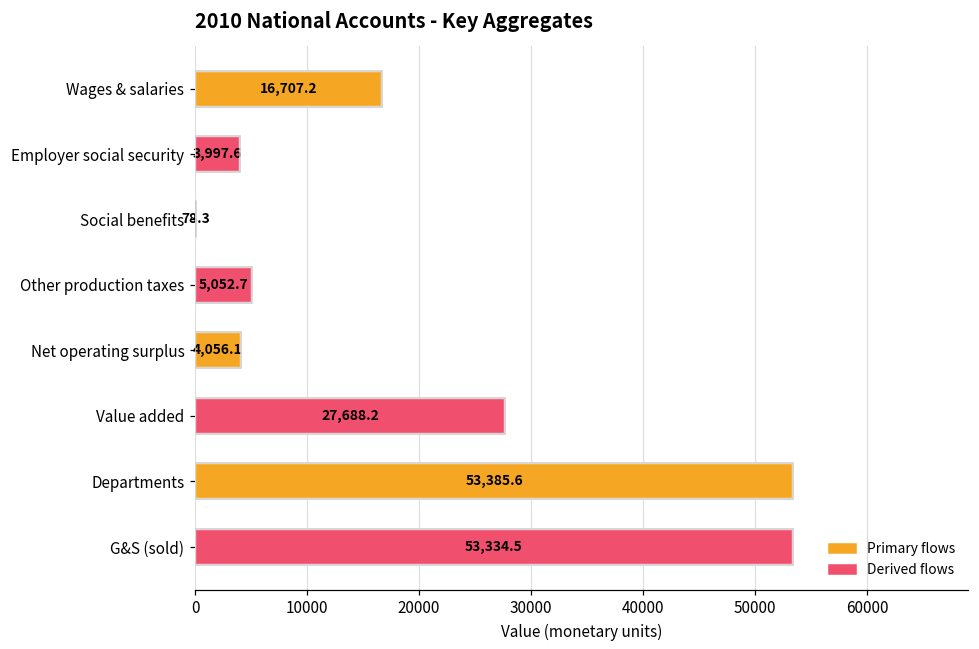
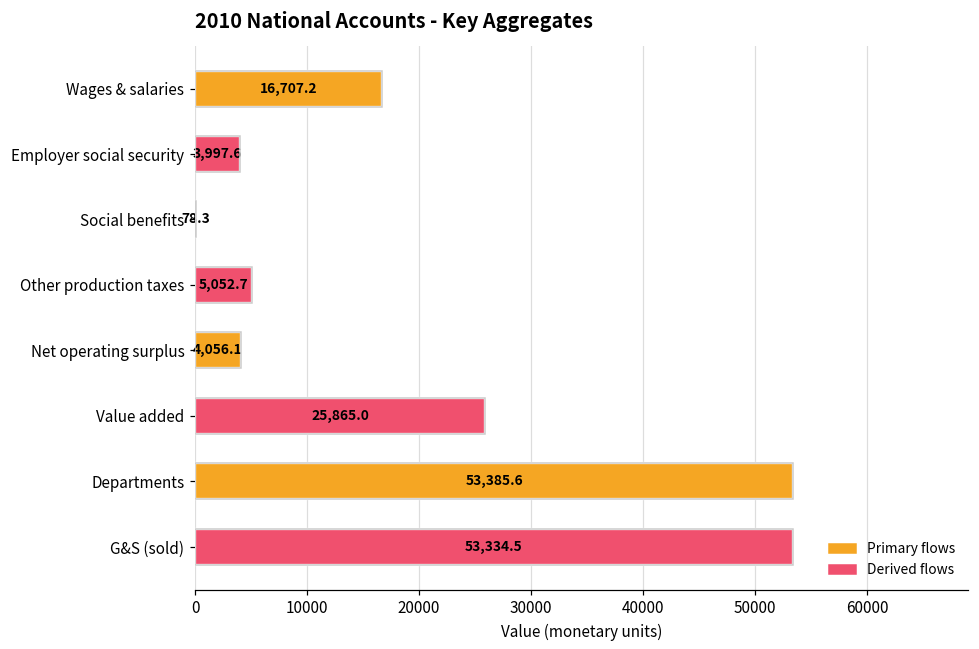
Value added: 27,688.2 -> 25,865.0
